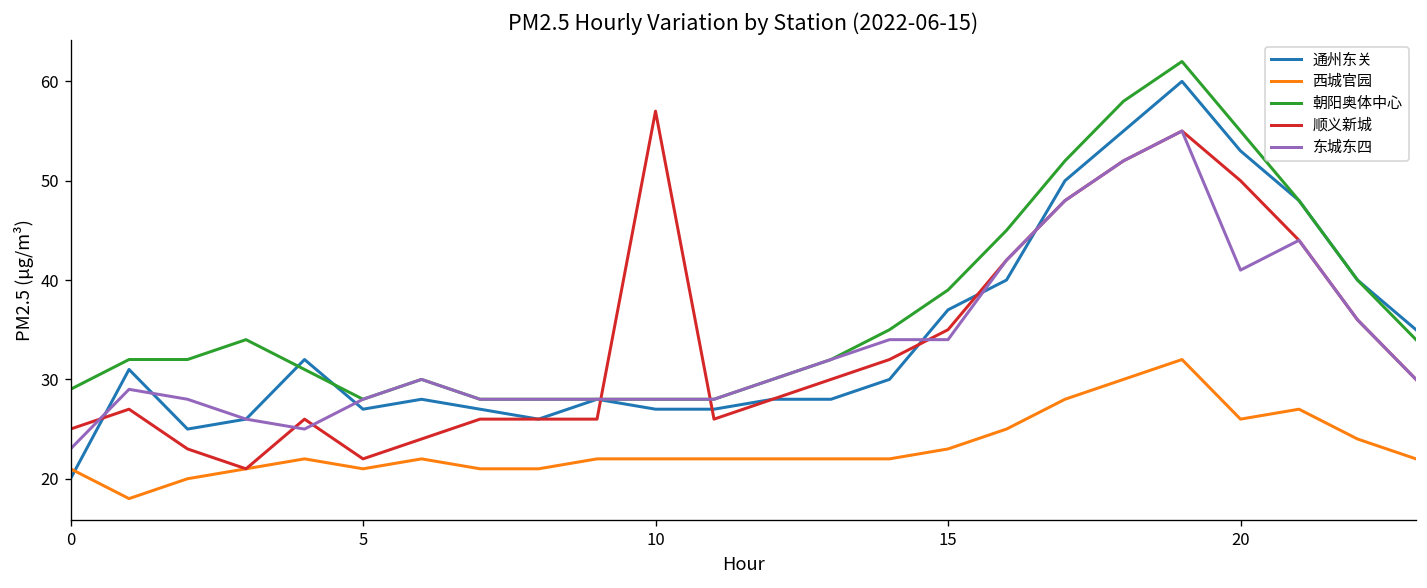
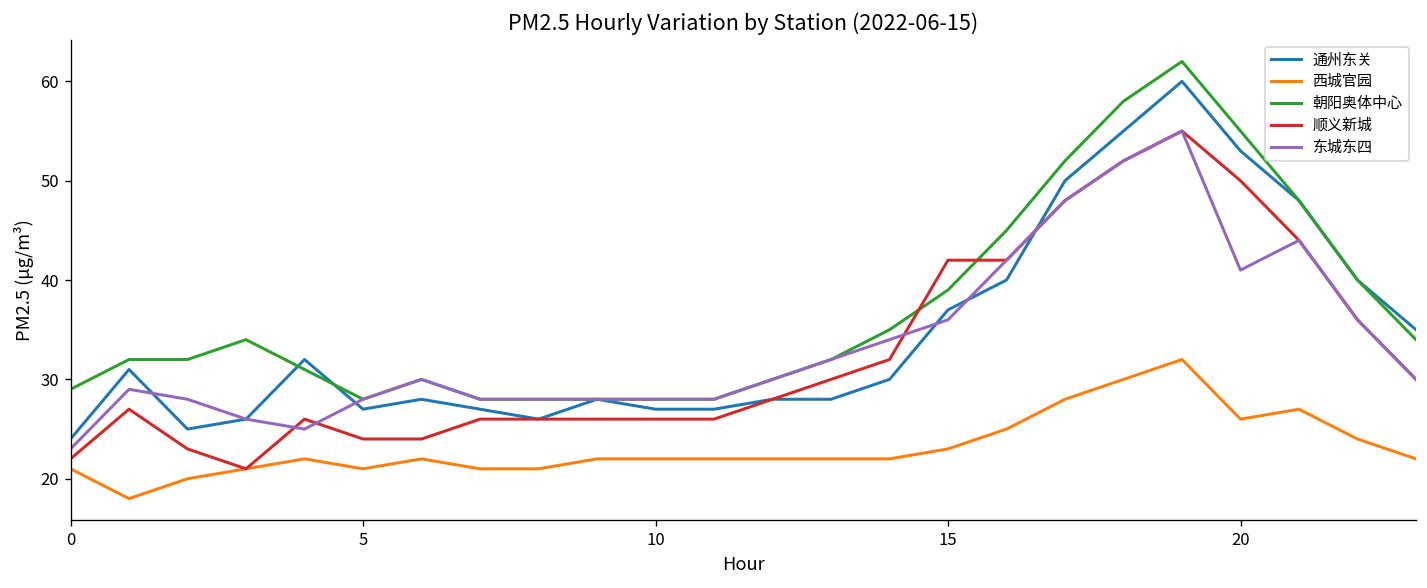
通州东关, 0: 20 -> 24
顺义新城, 0: 25 -> 22
顺义新城, 5: 22 -> 24
顺义新城, 10: 57 -> 26
顺义新城, 15: 35 -> 42
东城东四, 15: 34 -> 36
